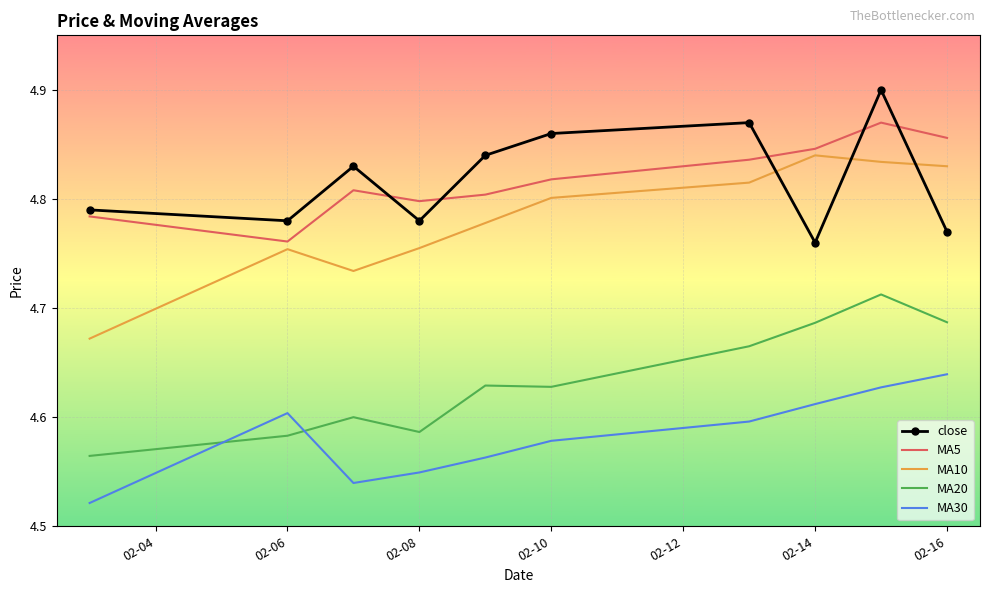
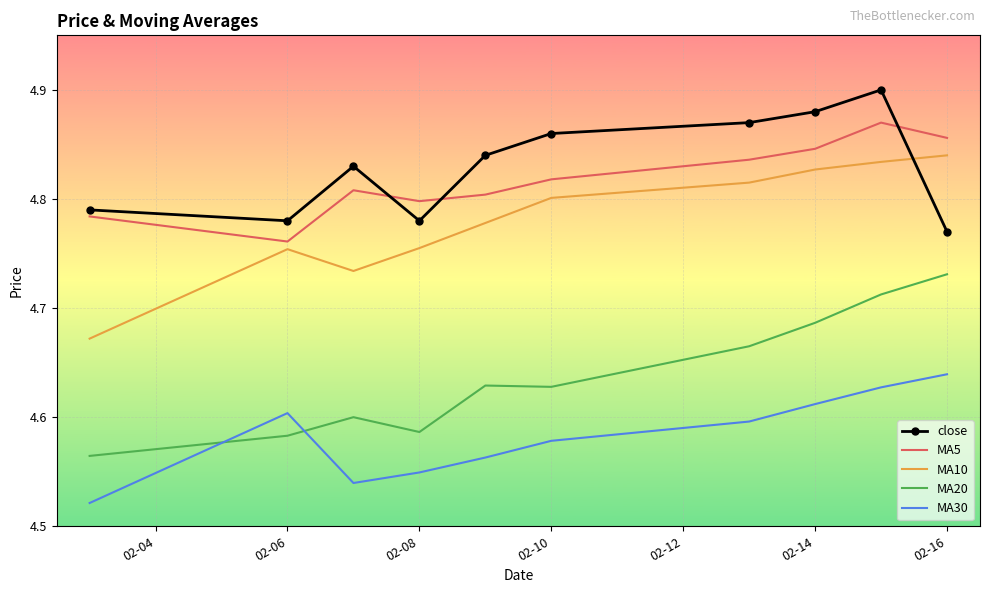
close, 02-14: 4.76 -> 4.88
MA10, 02-14: 4.840 -> 4.827
MA10, 02-16: 4.83 -> 4.84
MA20, 02-16: 4.687 -> 4.731
